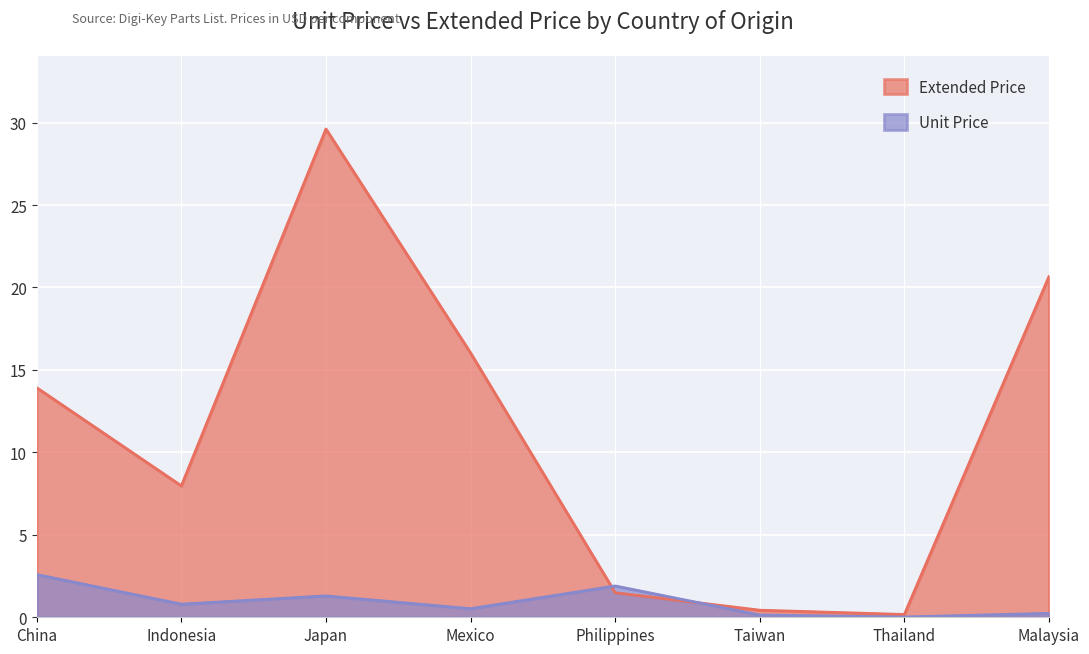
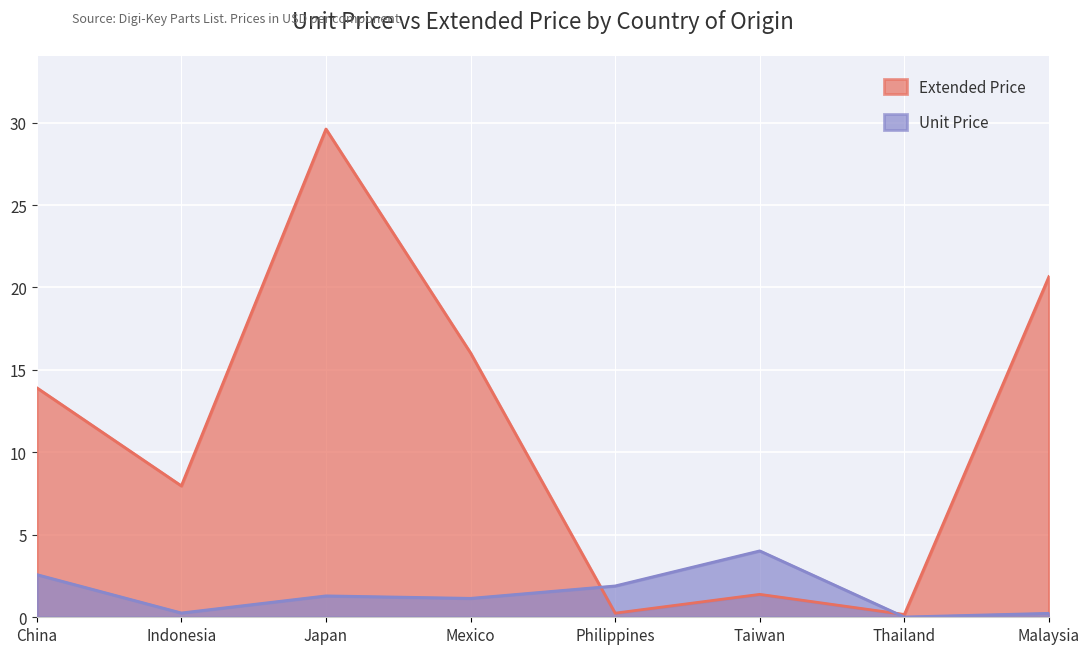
Unit Price, Indonesia: 0.8 -> 0.3
Unit Price, Mexico: 0.5 -> 1.1
Extended Price, Philippines: 1.5 -> 0.3
Extended Price, Taiwan: 0.4 -> 1.4
Unit Price, Taiwan: 0.1 -> 4.0
